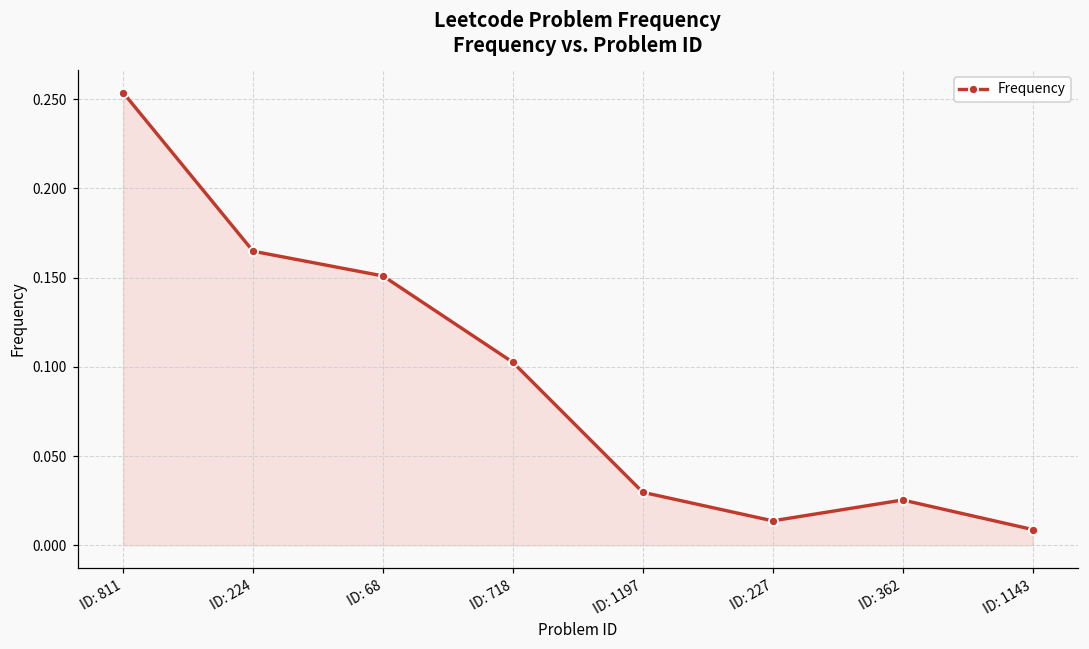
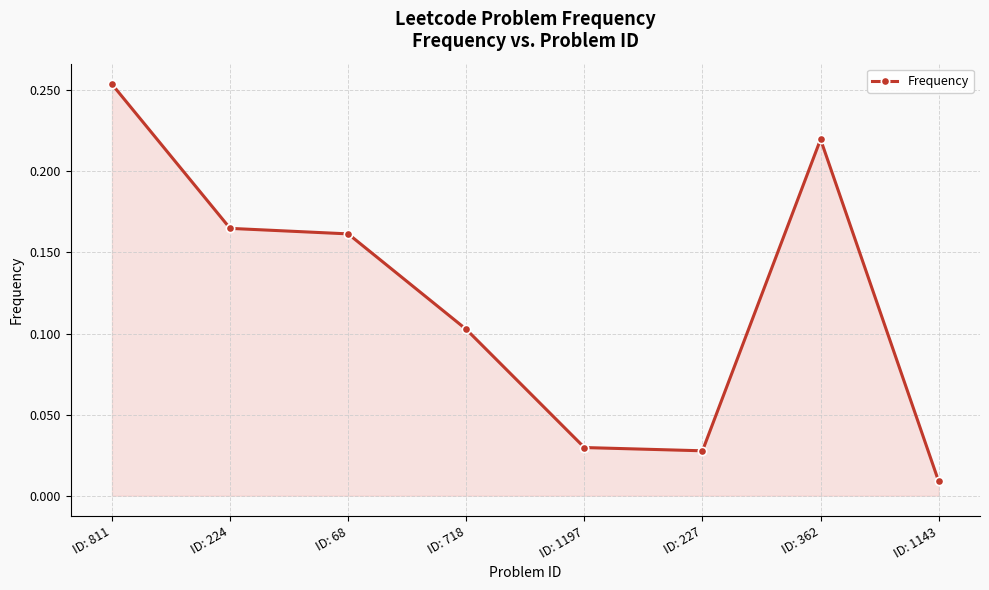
ID: 68: 0.151 -> 0.161
ID: 227: 0.014 -> 0.028
ID: 362: 0.025 -> 0.220
